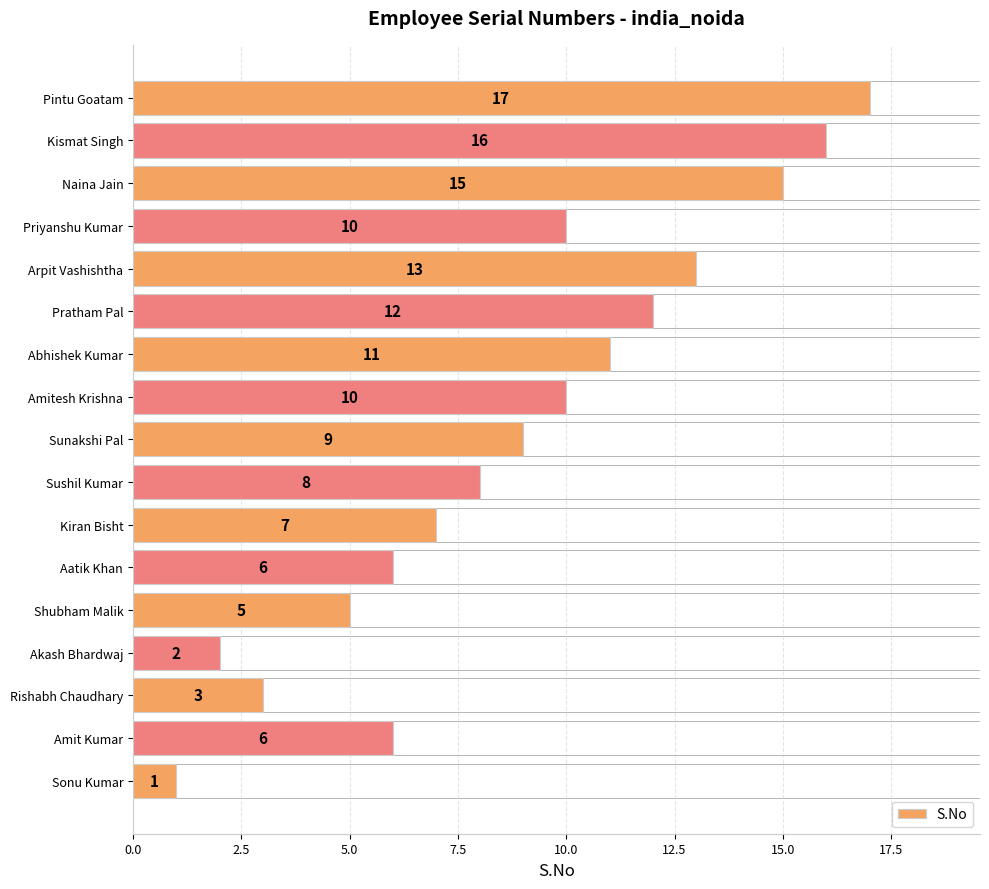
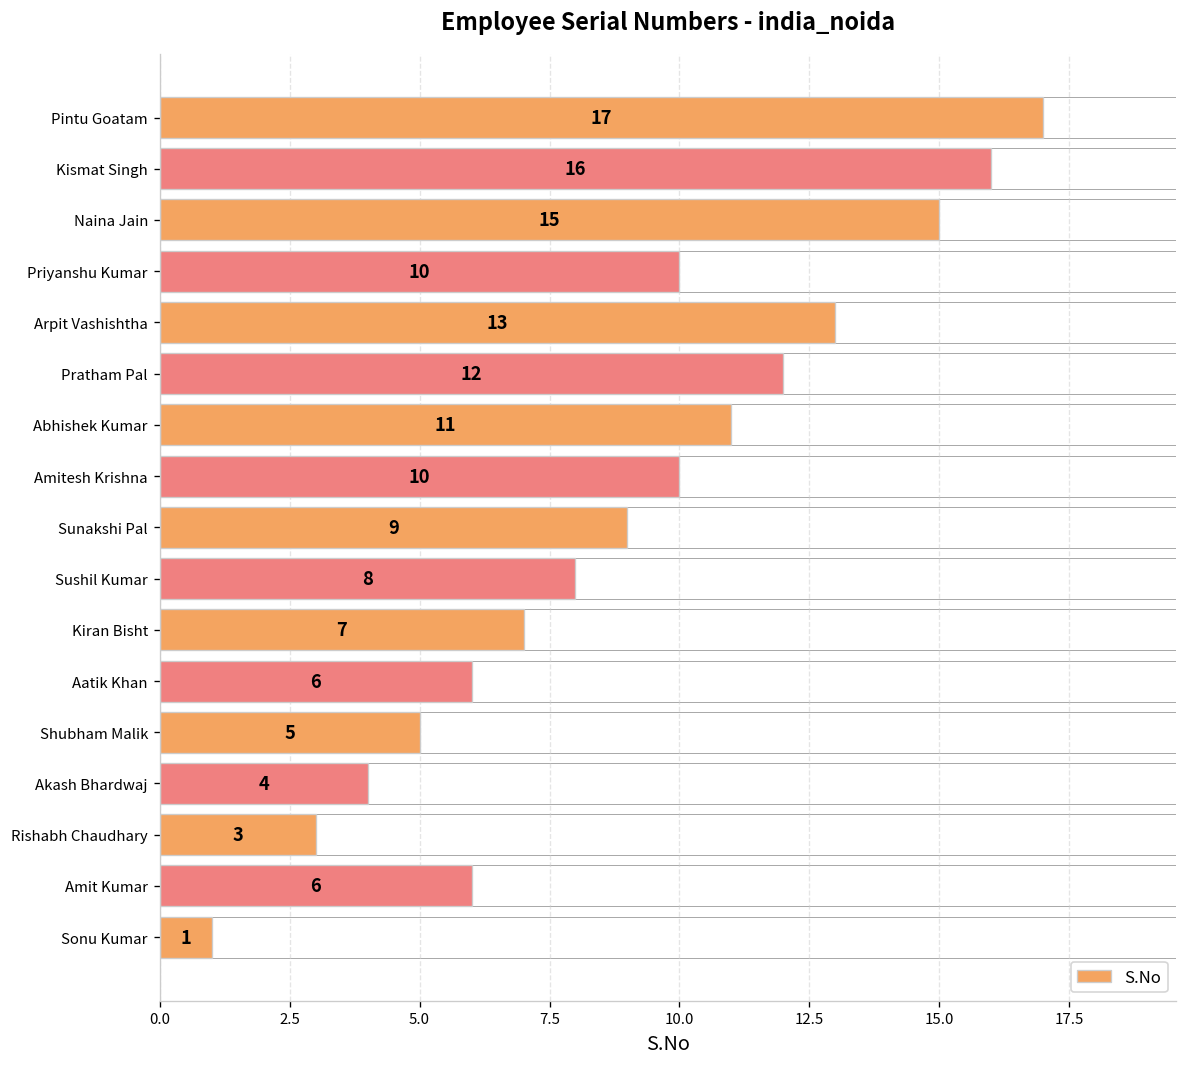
Akash Bhardwaj: 2 -> 4
